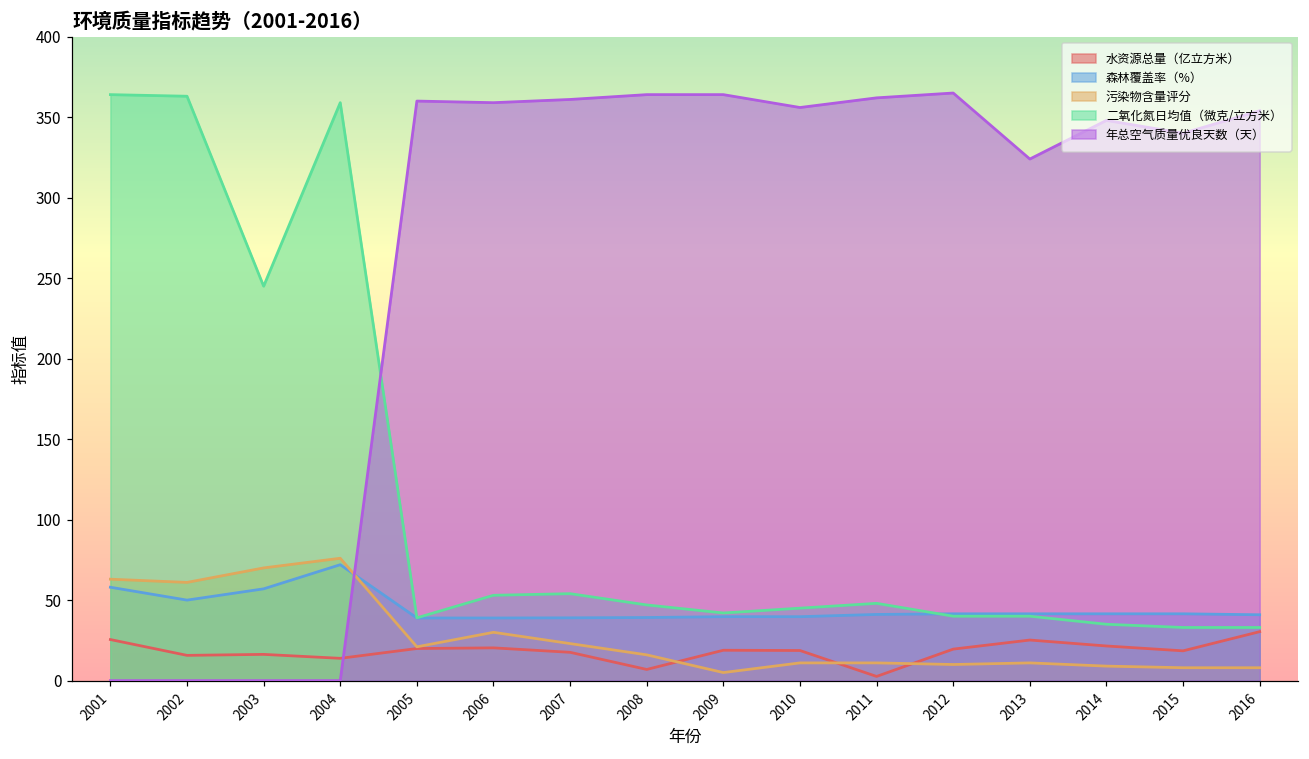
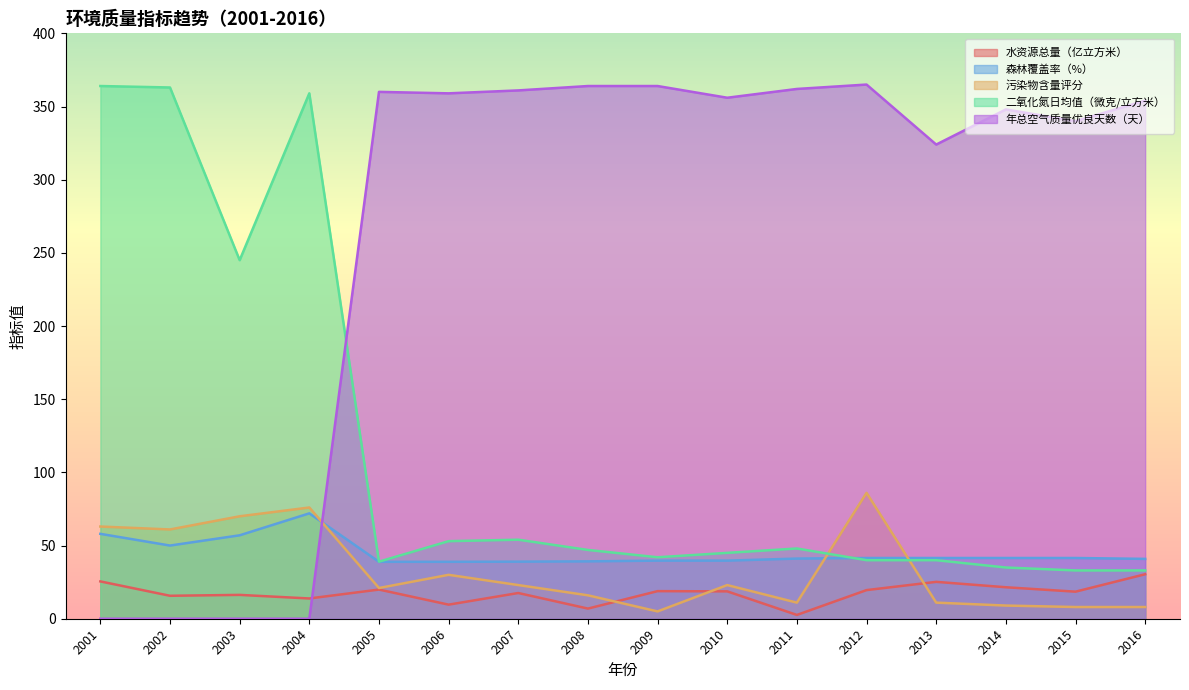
水资源总量（亿立方米）, 2006: 20 -> 10
污染物含量评分, 2010: 11 -> 23
污染物含量评分, 2012: 10 -> 86
